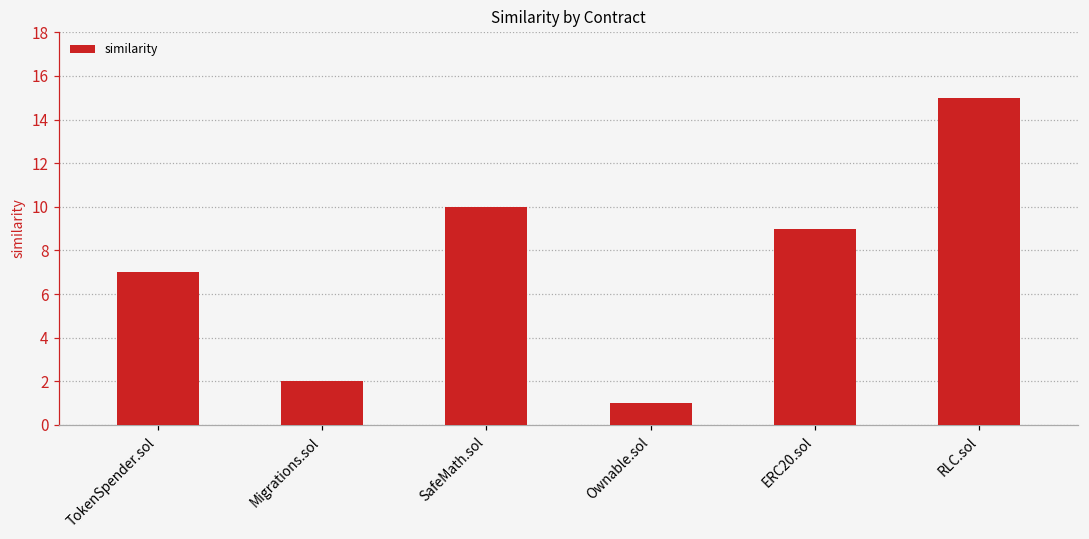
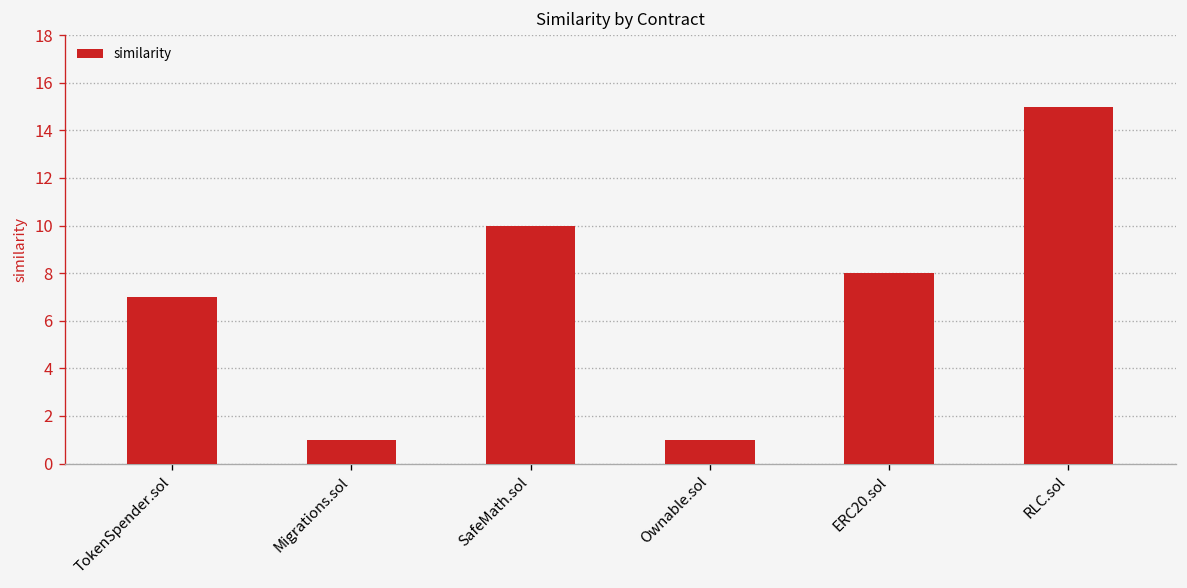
Migrations.sol: 2 -> 1
ERC20.sol: 9 -> 8
